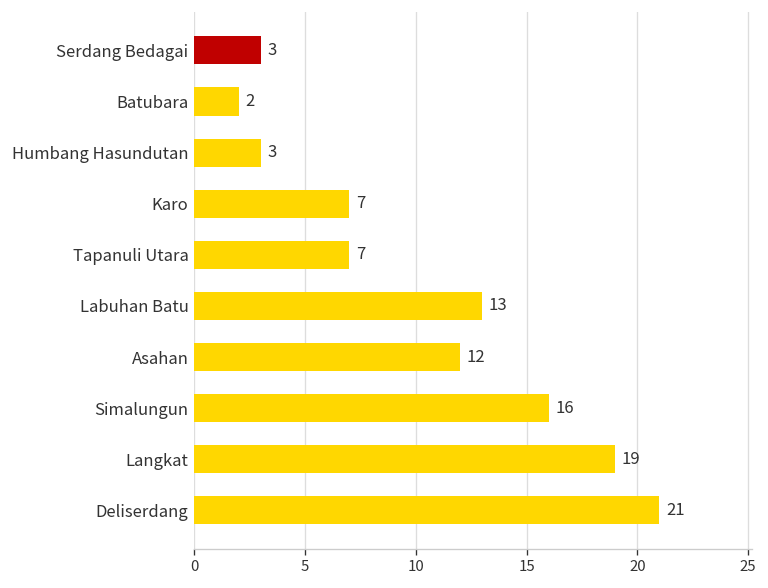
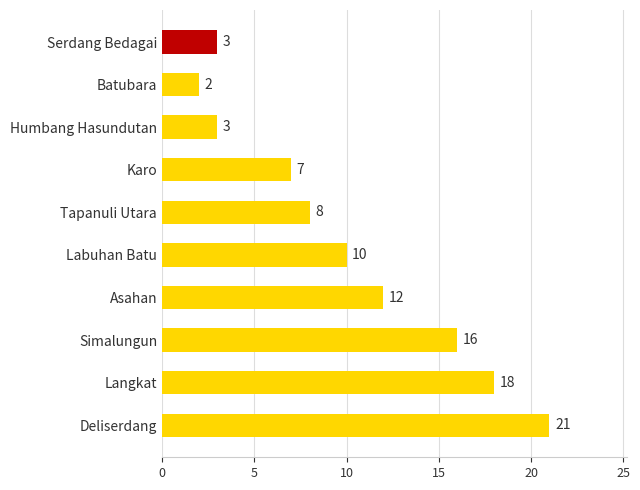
Tapanuli Utara: 7 -> 8
Labuhan Batu: 13 -> 10
Langkat: 19 -> 18
